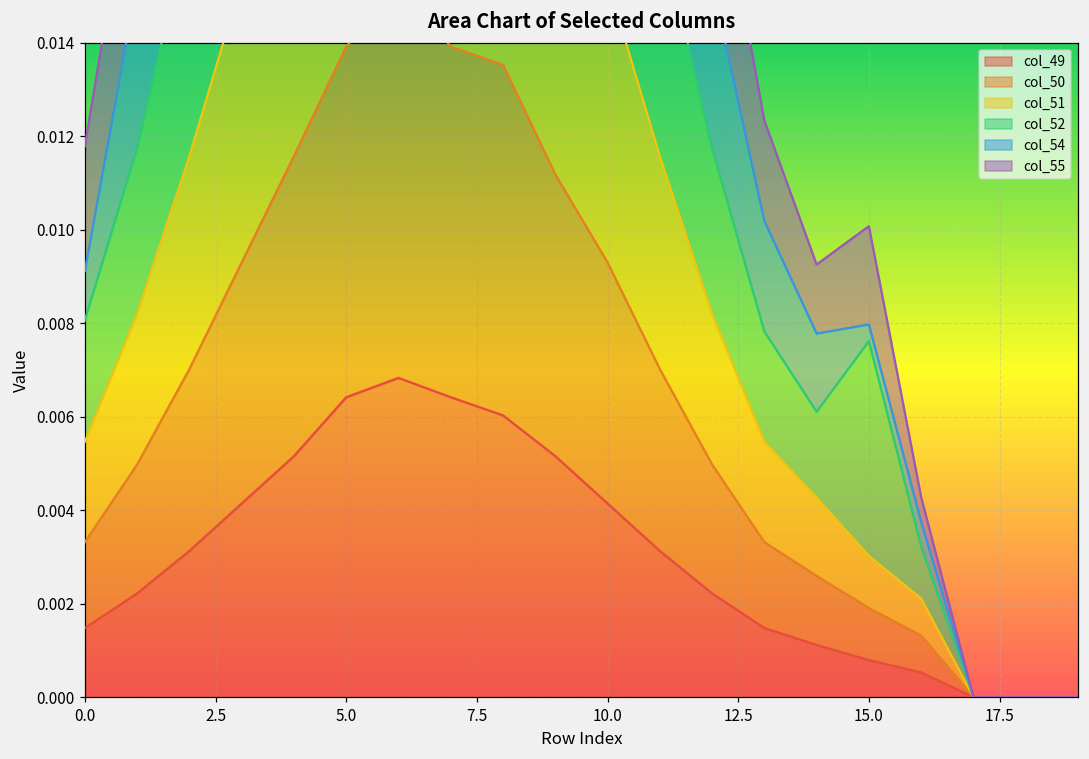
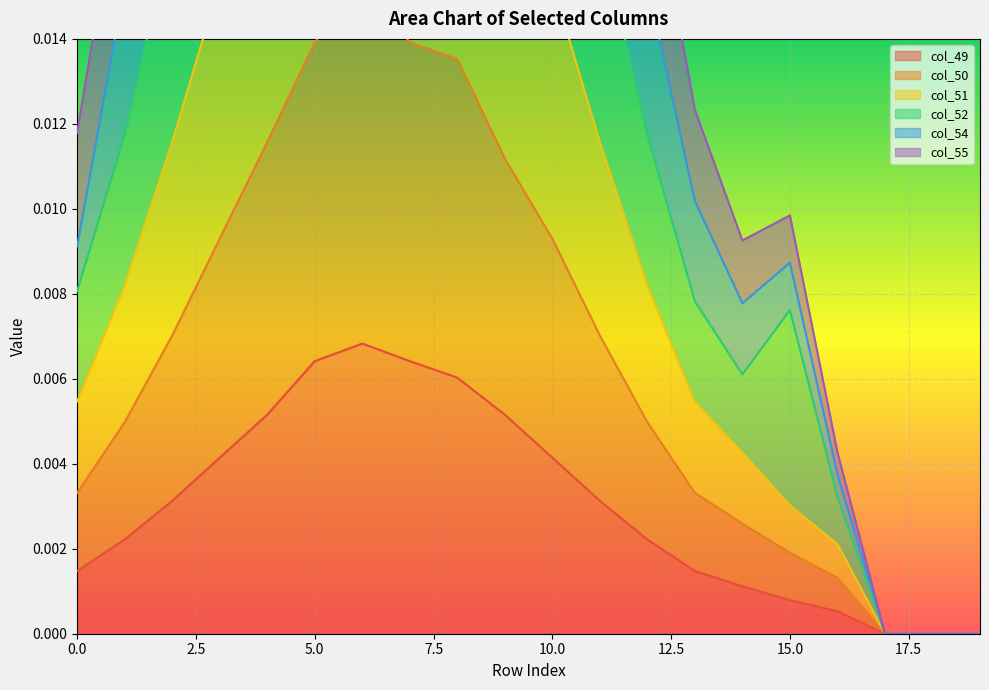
col_54, 15.0: 0.0004 -> 0.0011
col_55, 15.0: 0.0021 -> 0.0011
